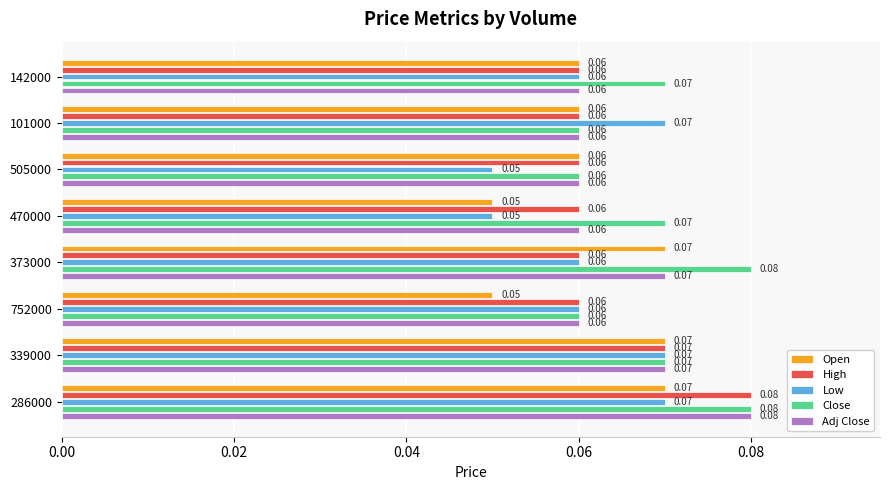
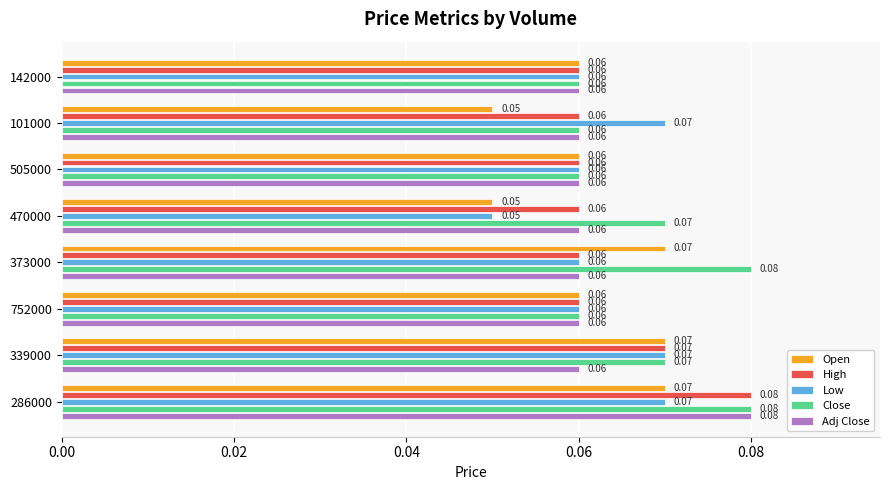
Close, 142000: 0.07 -> 0.06
Open, 101000: 0.06 -> 0.05
Low, 505000: 0.05 -> 0.06
Adj Close, 373000: 0.07 -> 0.06
Open, 752000: 0.05 -> 0.06
Adj Close, 339000: 0.07 -> 0.06
